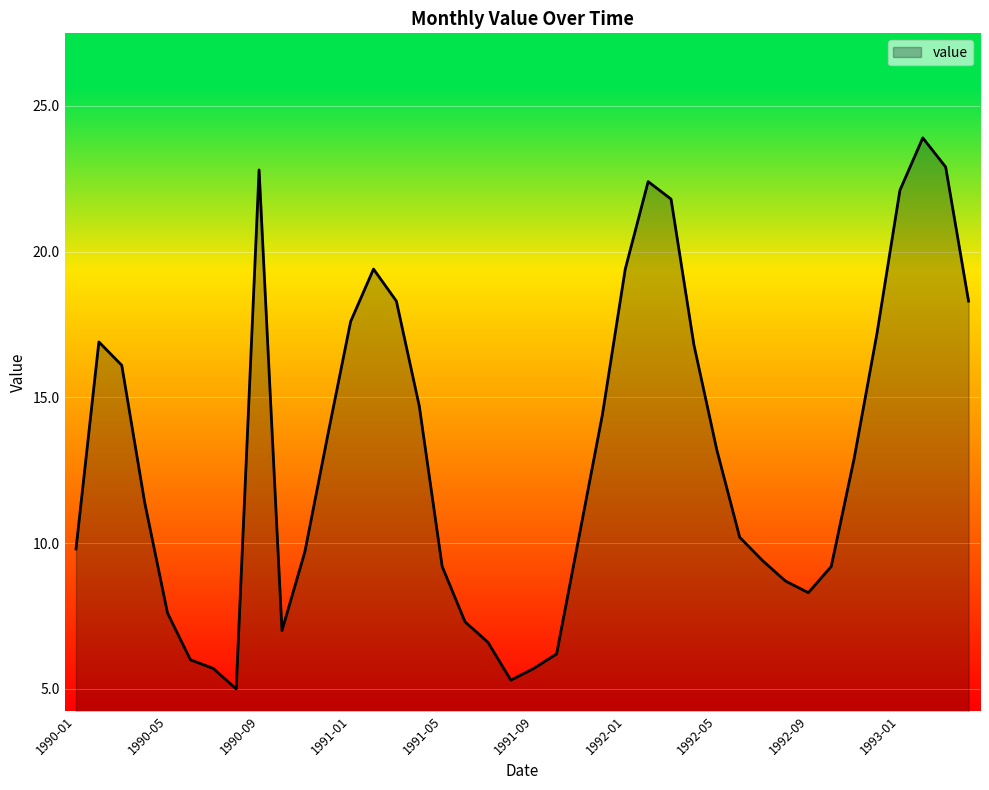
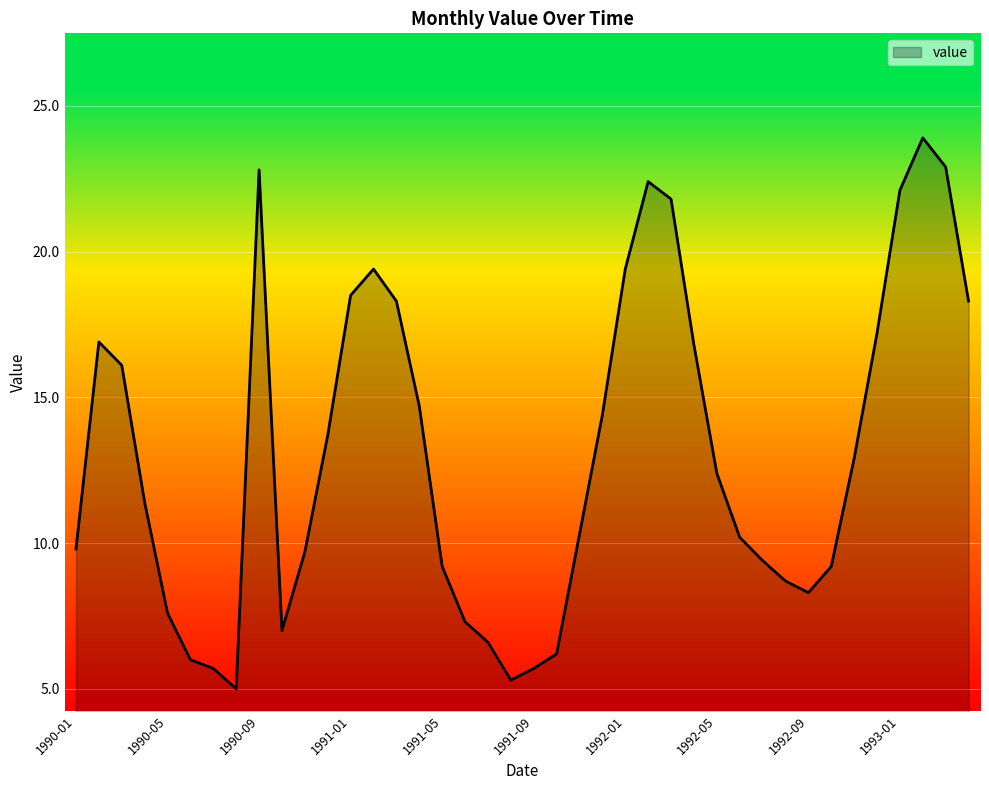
1991-01: 17.6 -> 18.5
1992-05: 13.2 -> 12.4
